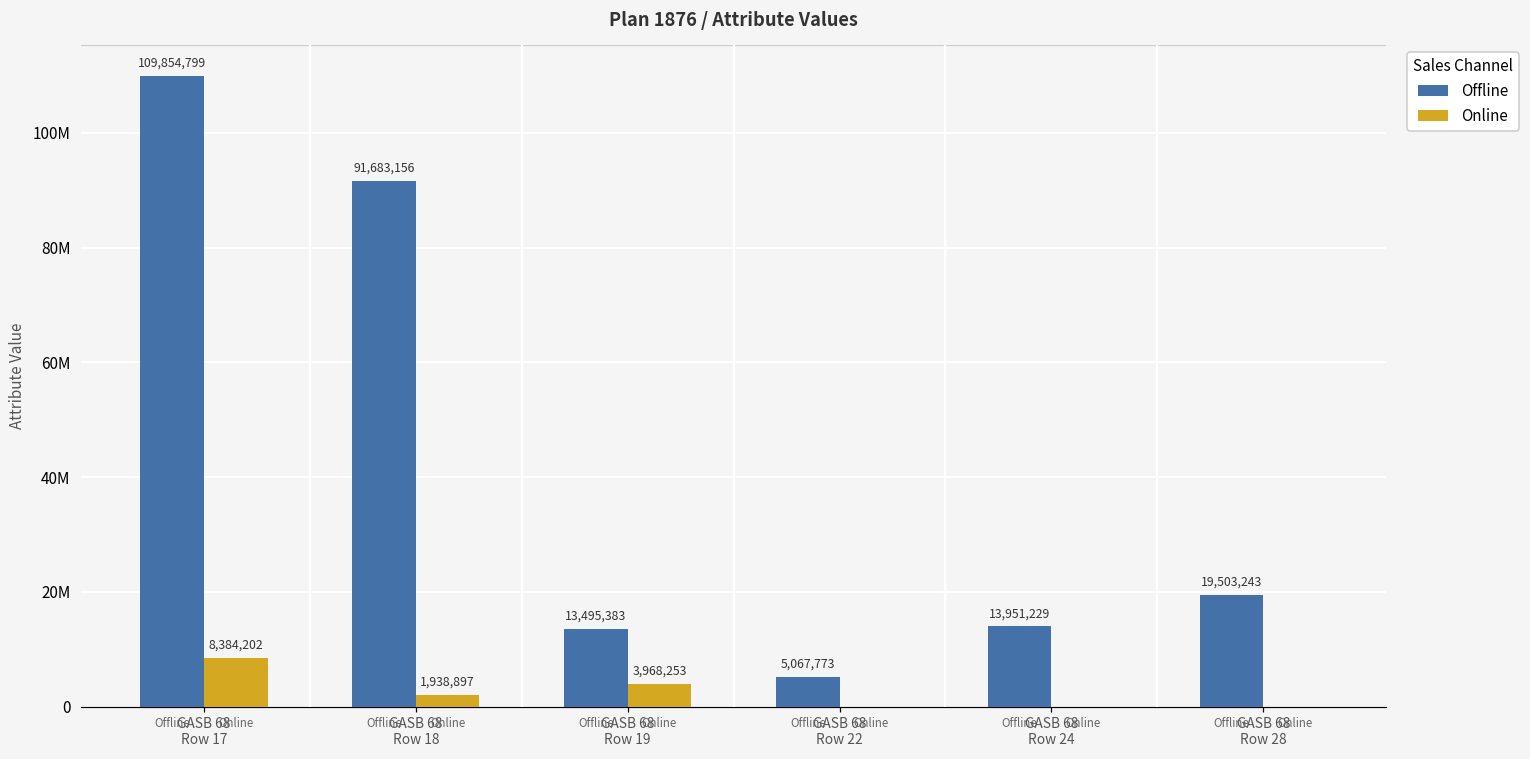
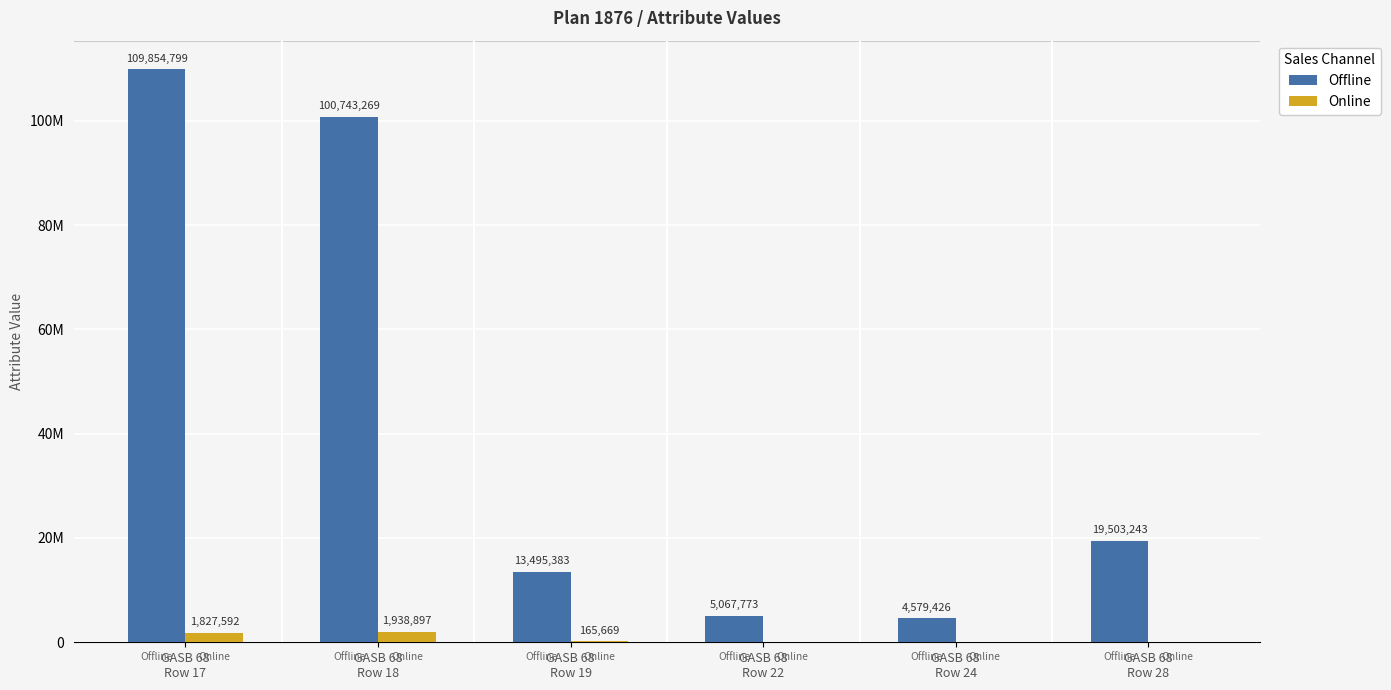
Online, GASB 68 Row 17: 8,384,202 -> 1,827,592
Offline, GASB 68 Row 18: 91,683,156 -> 100,743,269
Online, GASB 68 Row 19: 3,968,253 -> 165,669
Offline, GASB 68 Row 24: 13,951,229 -> 4,579,426
